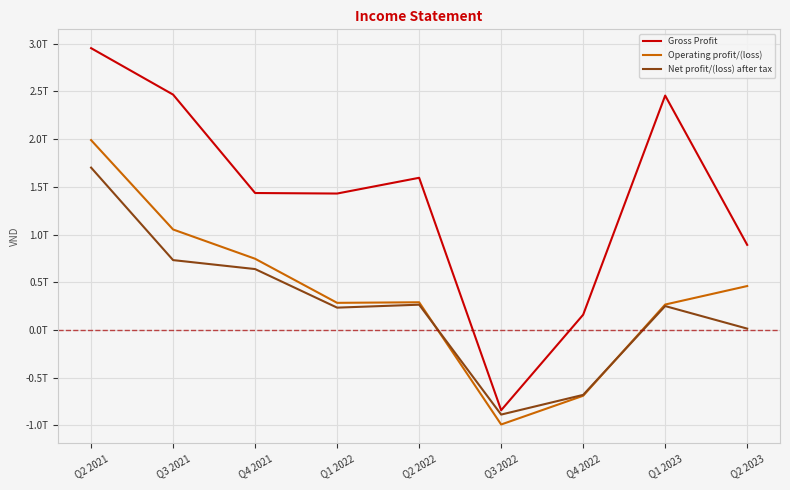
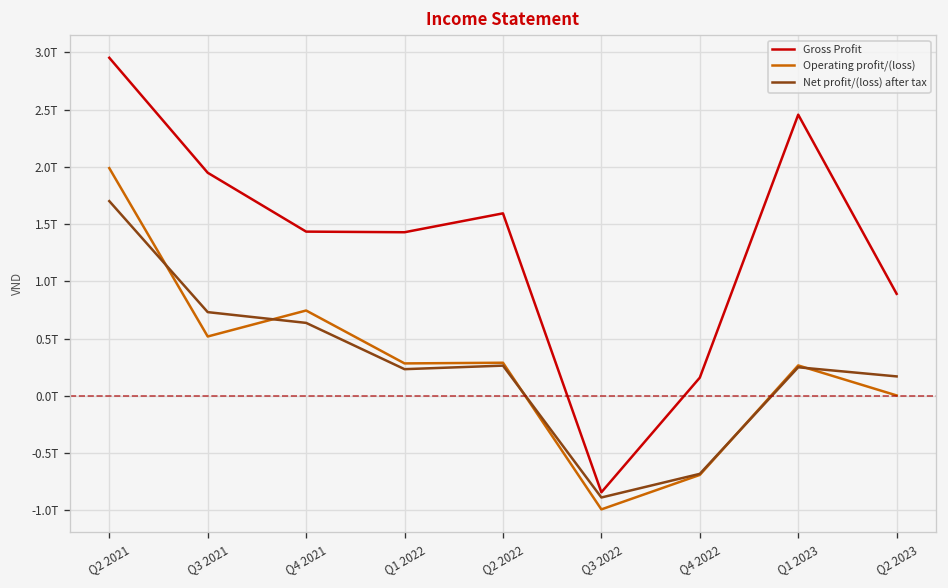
Gross Profit, Q3 2021: 2.5T -> 1.9T
Operating profit/(loss), Q3 2021: 1.1T -> 0.5T
Operating profit/(loss), Q2 2023: 0.5T -> 0.0T
Net profit/(loss) after tax, Q2 2023: 0.0T -> 0.2T
